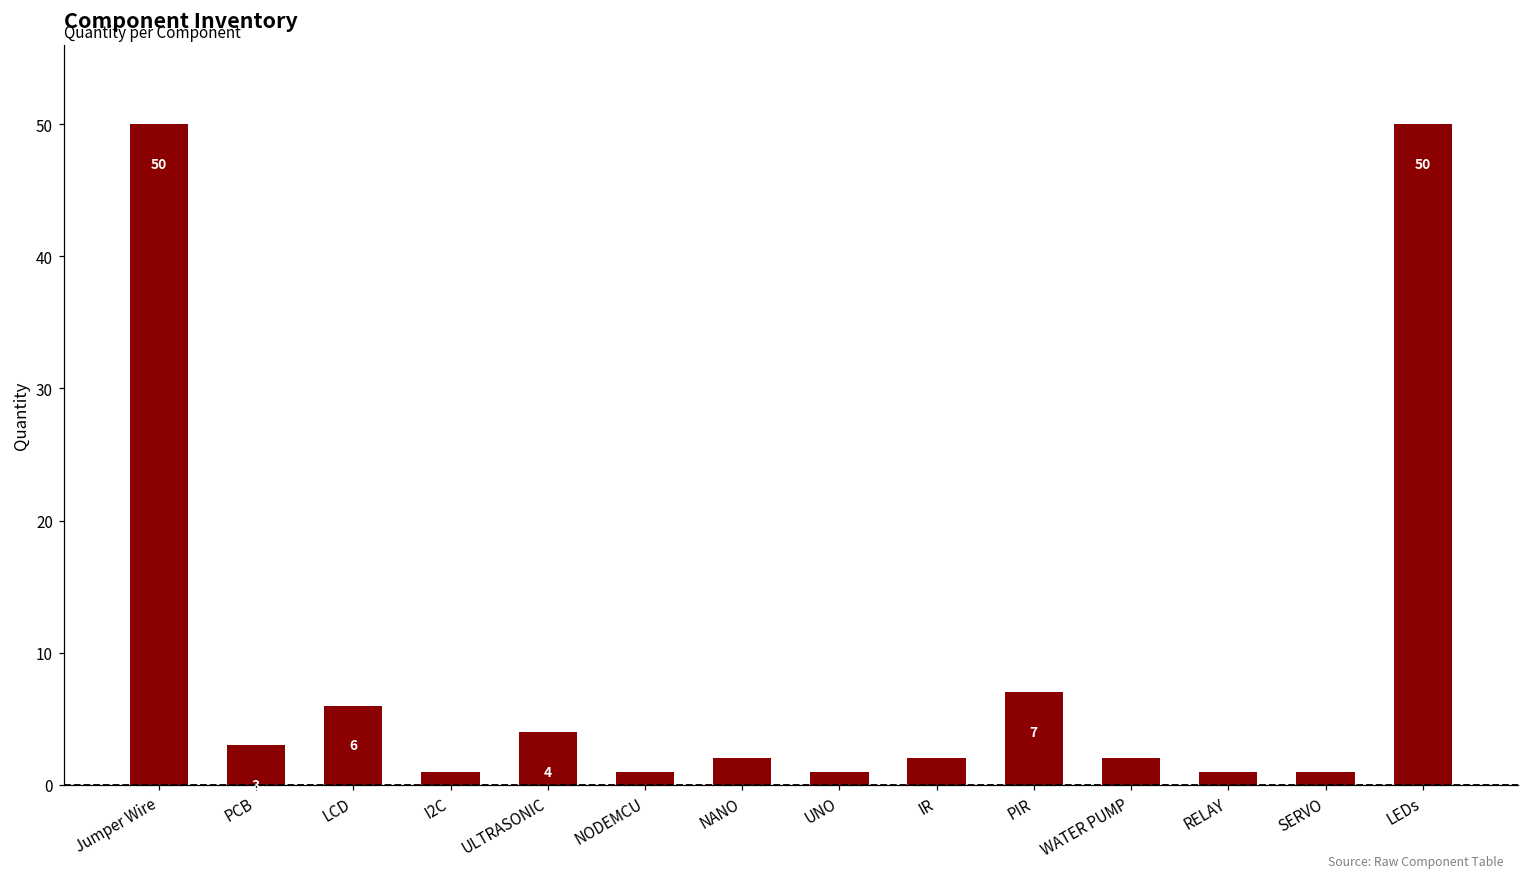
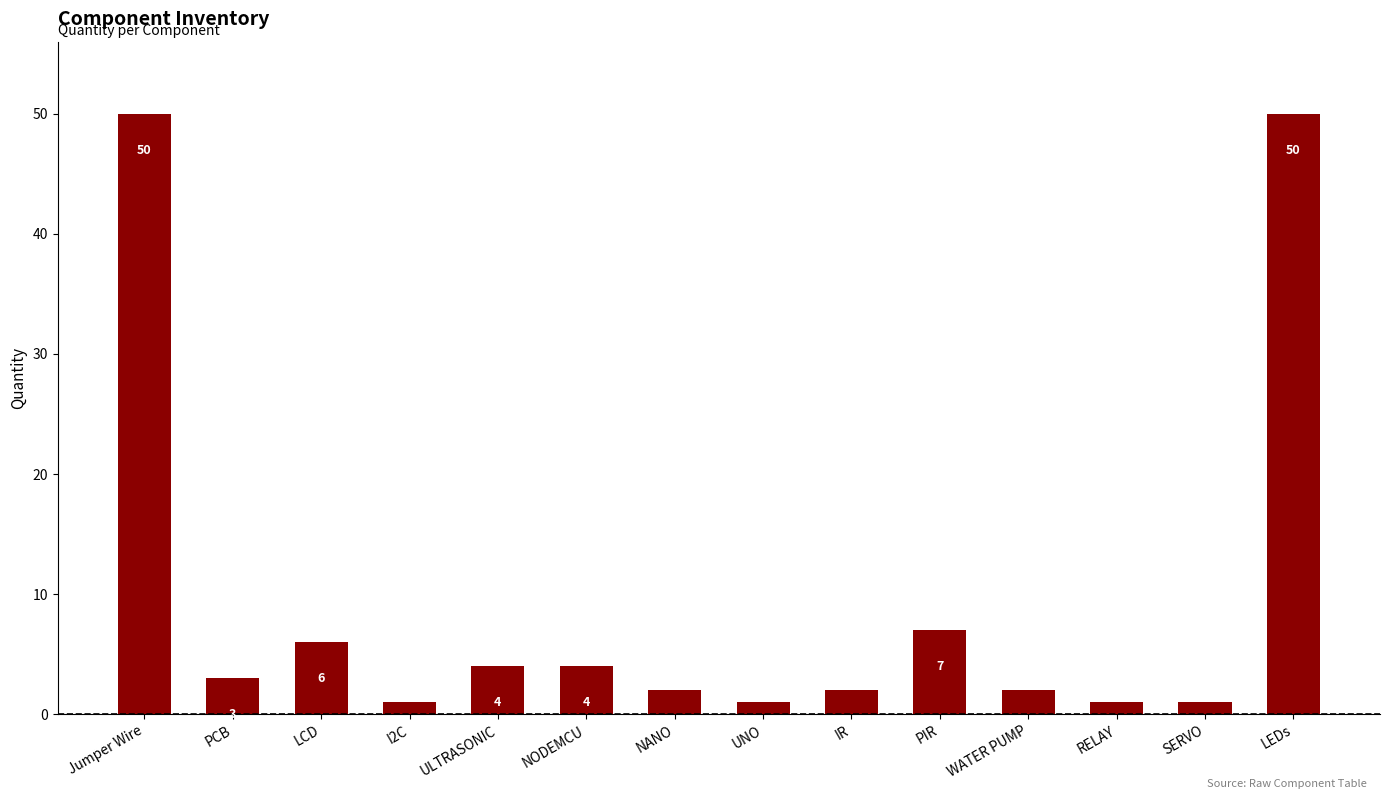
NODEMCU: 1 -> 4
